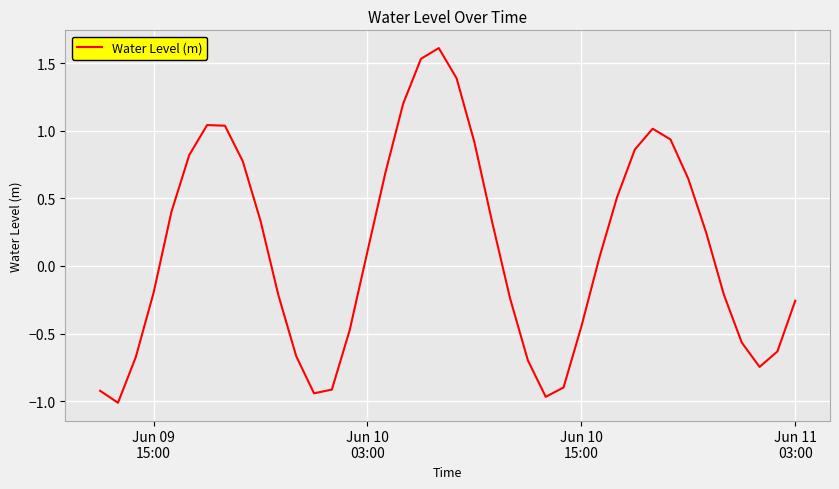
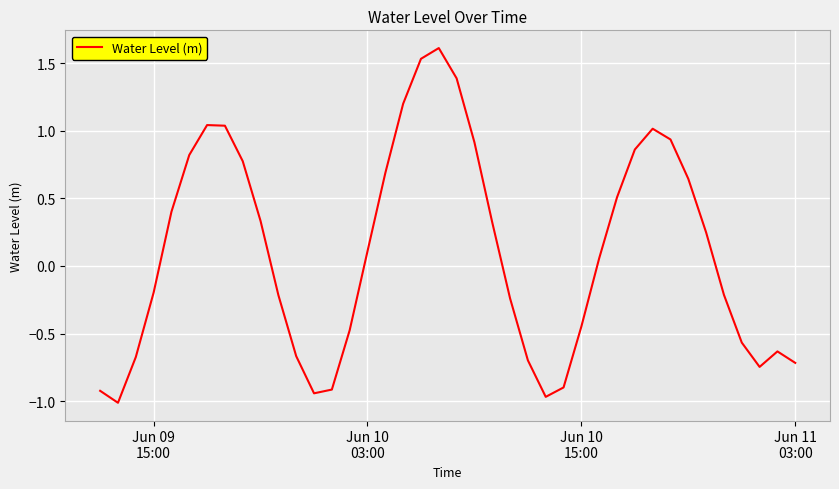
Jun 11 03:00: -0.26 -> -0.72
